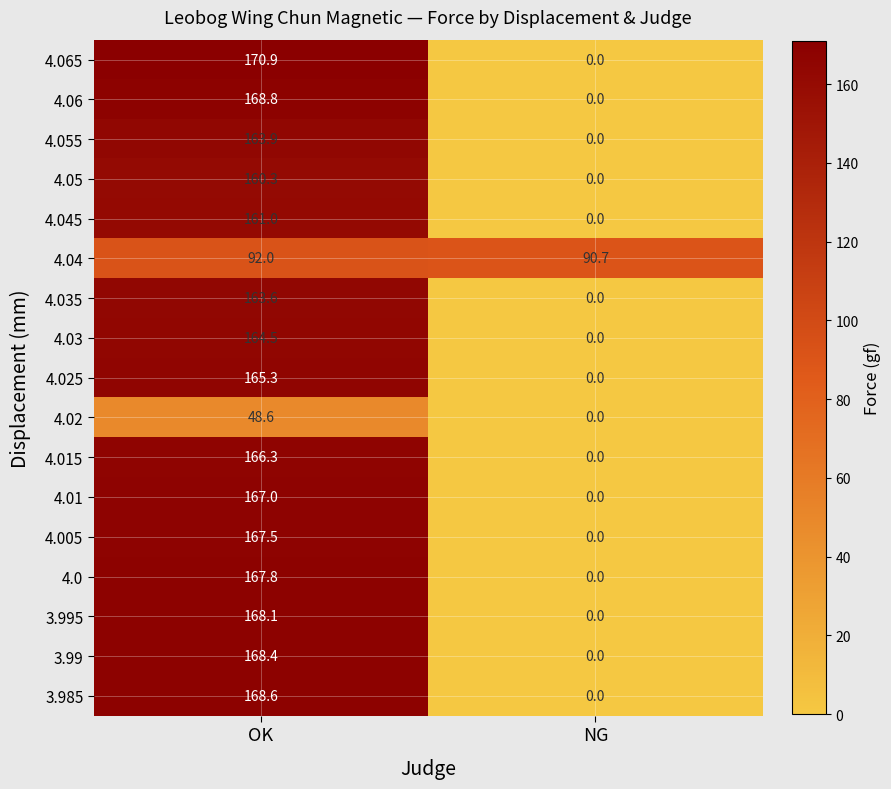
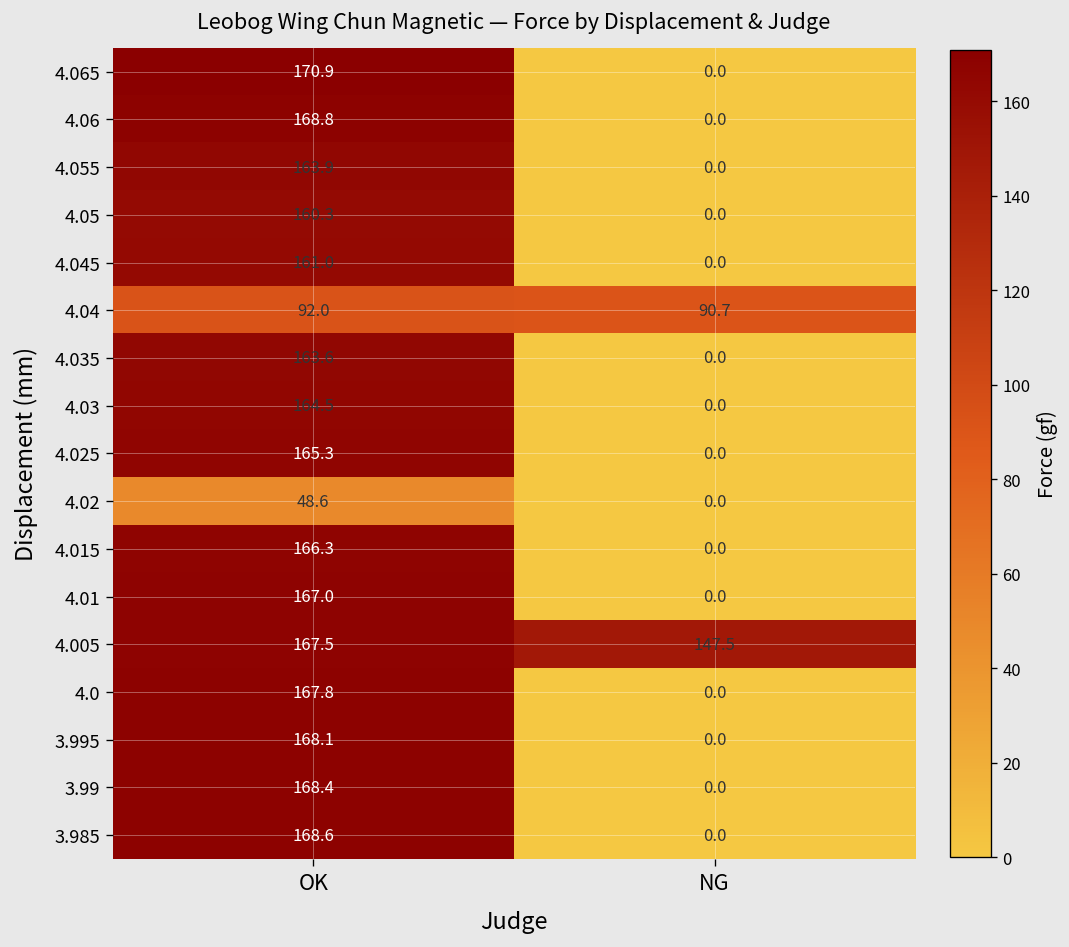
4.005, NG: 0.0 -> 147.5
